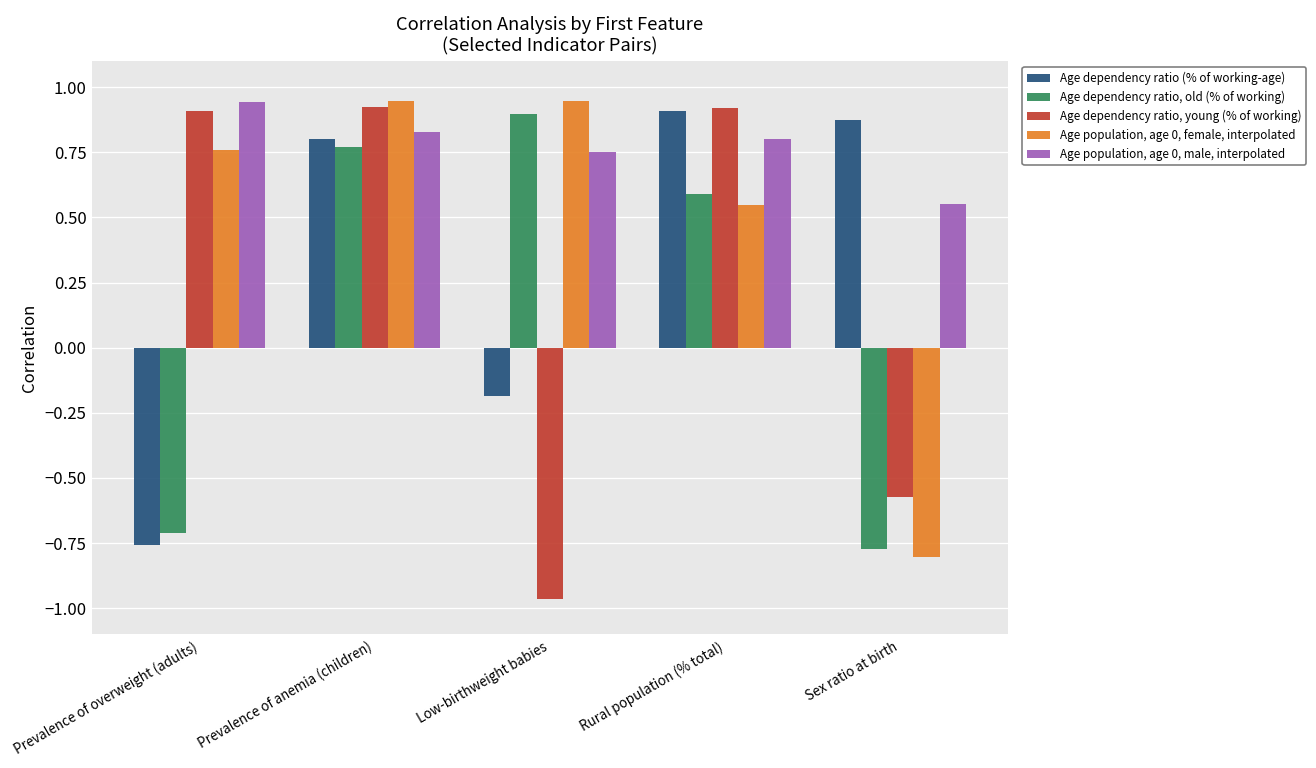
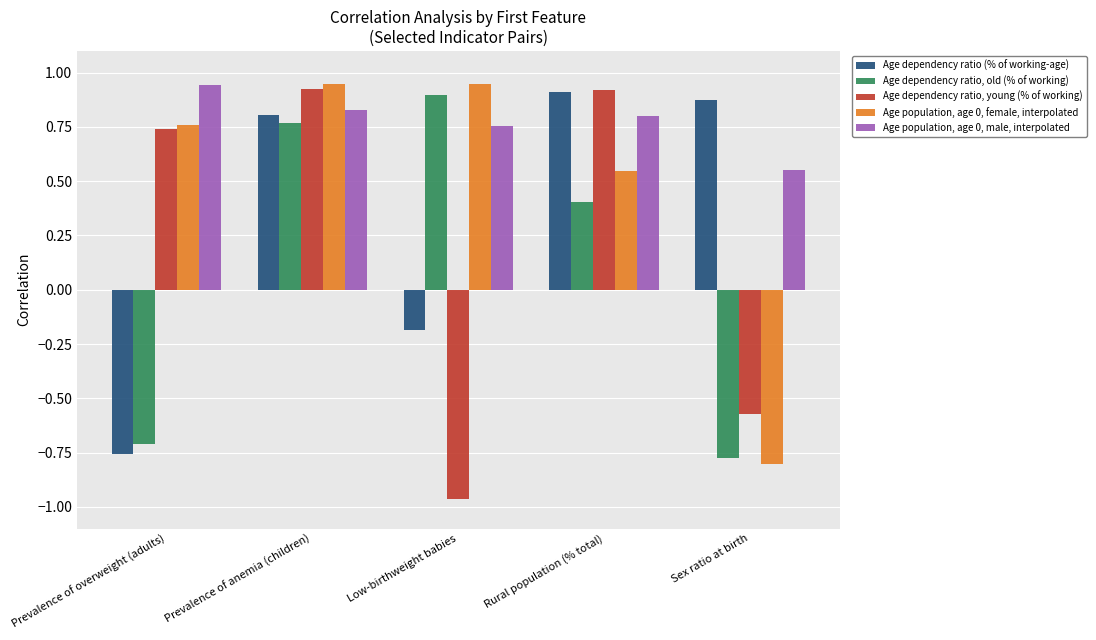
Age dependency ratio, young (% of working), Prevalence of overweight (adults): 0.91 -> 0.74
Age dependency ratio, old (% of working), Rural population (% total): 0.59 -> 0.40
